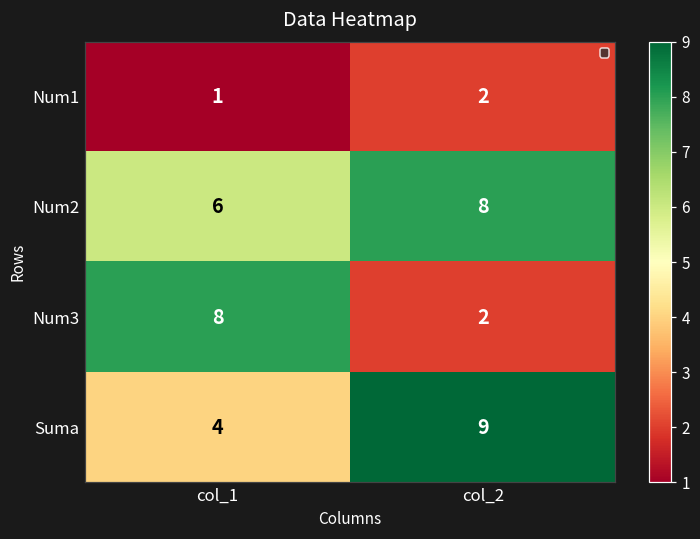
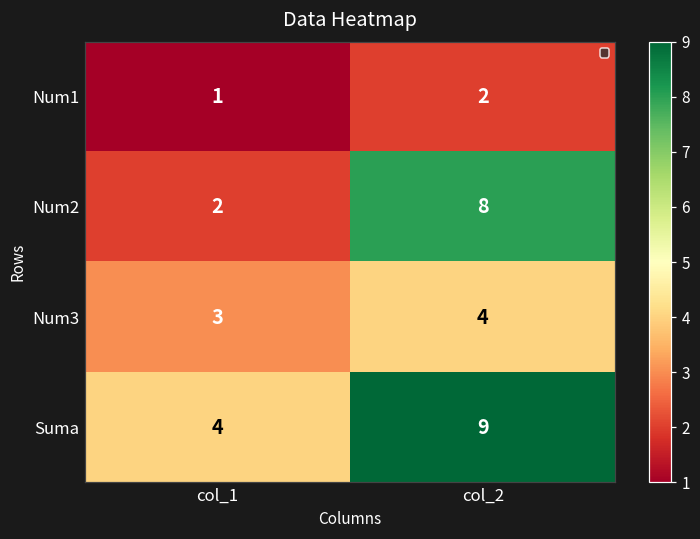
Num2, col_1: 6 -> 2
Num3, col_1: 8 -> 3
Num3, col_2: 2 -> 4
